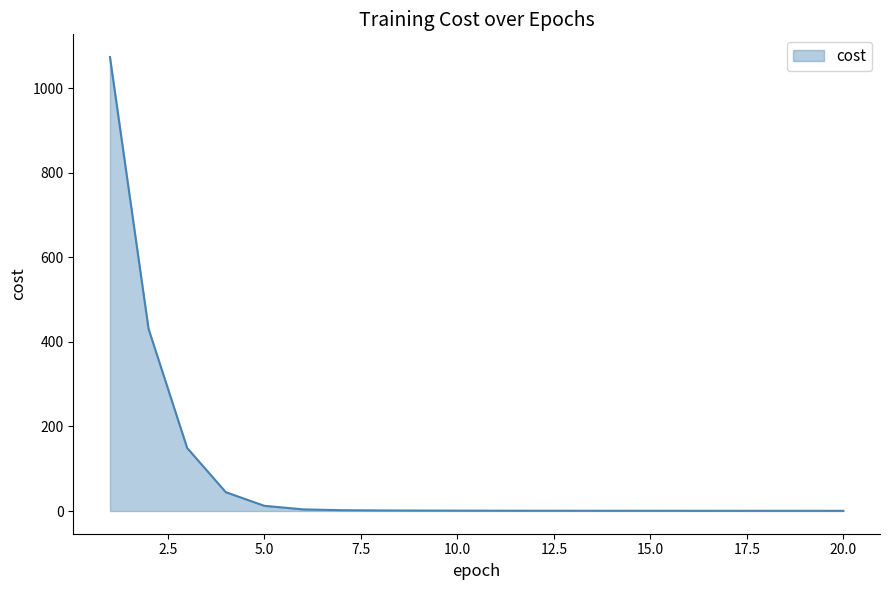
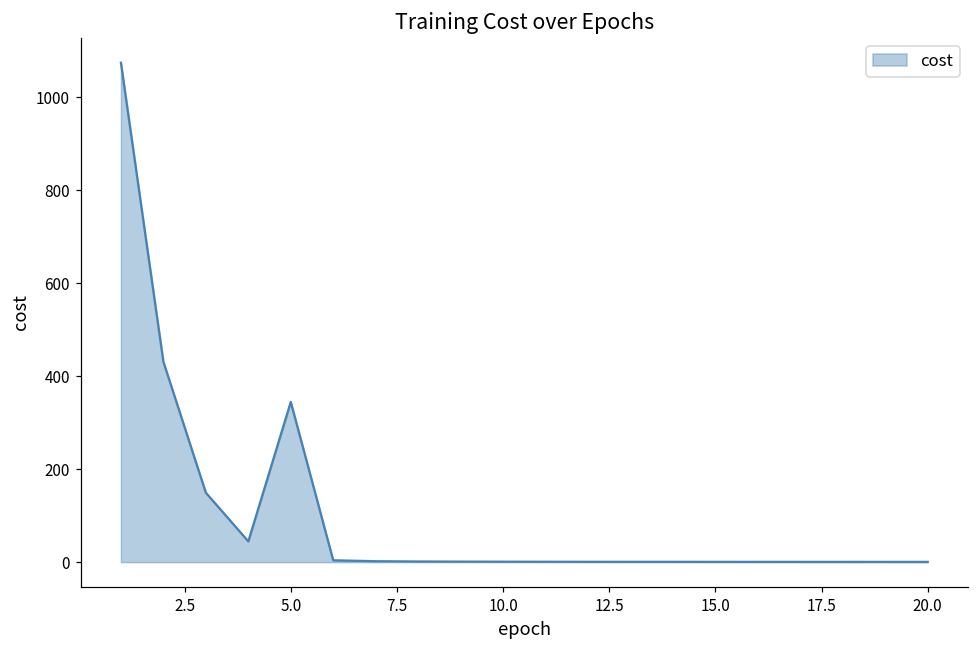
5.0: 10 -> 340
